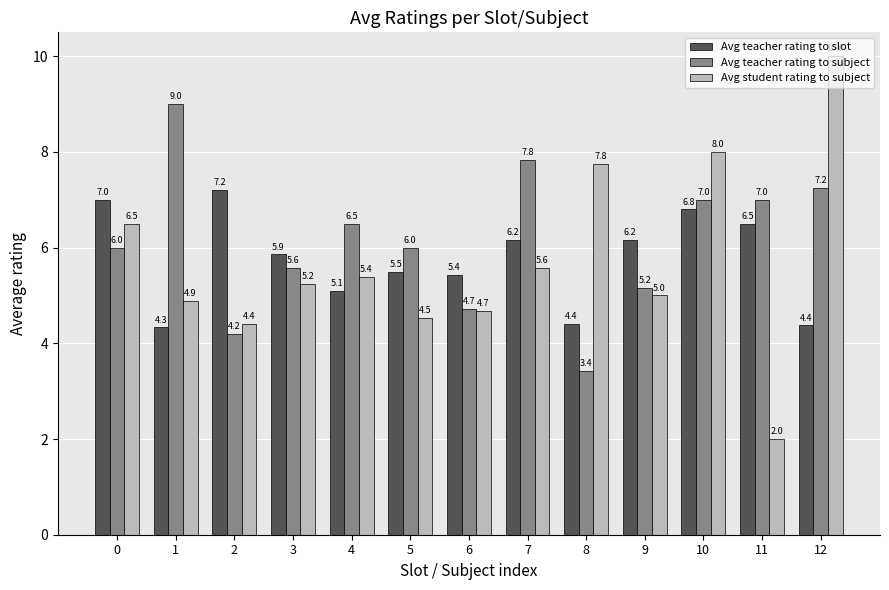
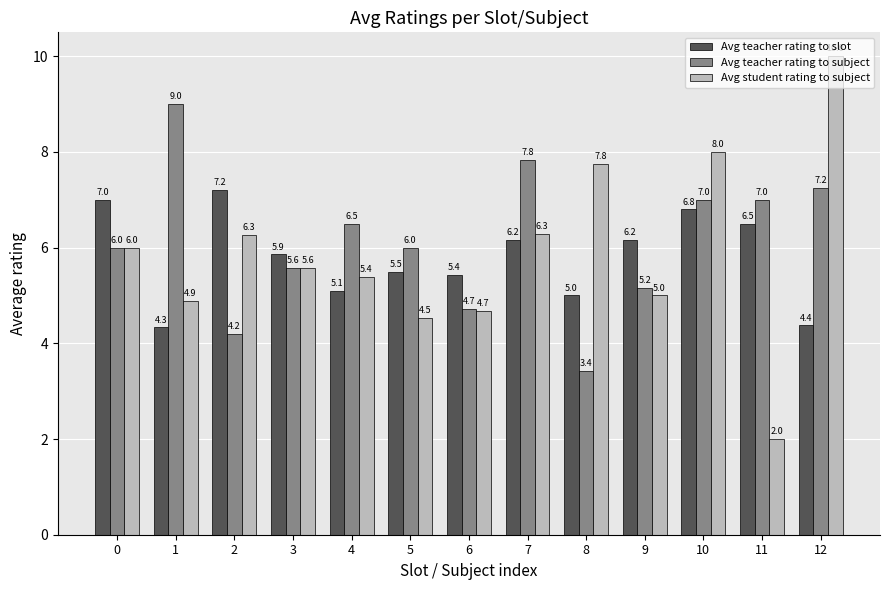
Avg student rating to subject, 0: 6.5 -> 6.0
Avg student rating to subject, 2: 4.4 -> 6.3
Avg student rating to subject, 3: 5.2 -> 5.6
Avg student rating to subject, 7: 5.6 -> 6.3
Avg teacher rating to slot, 8: 4.4 -> 5.0
